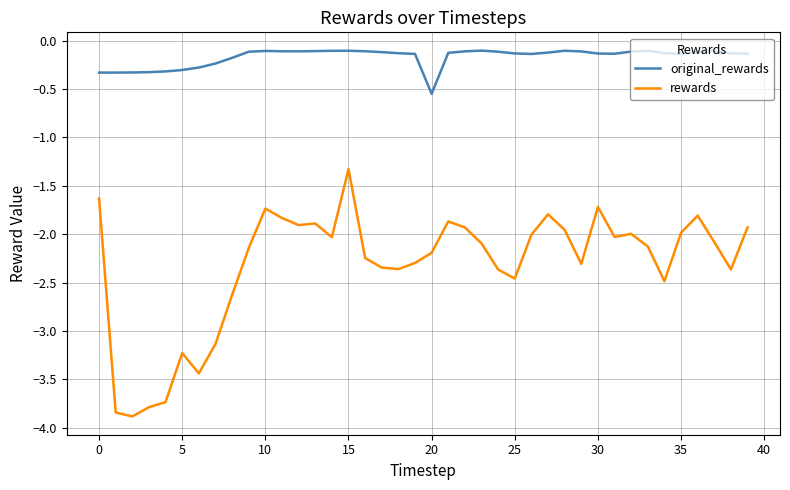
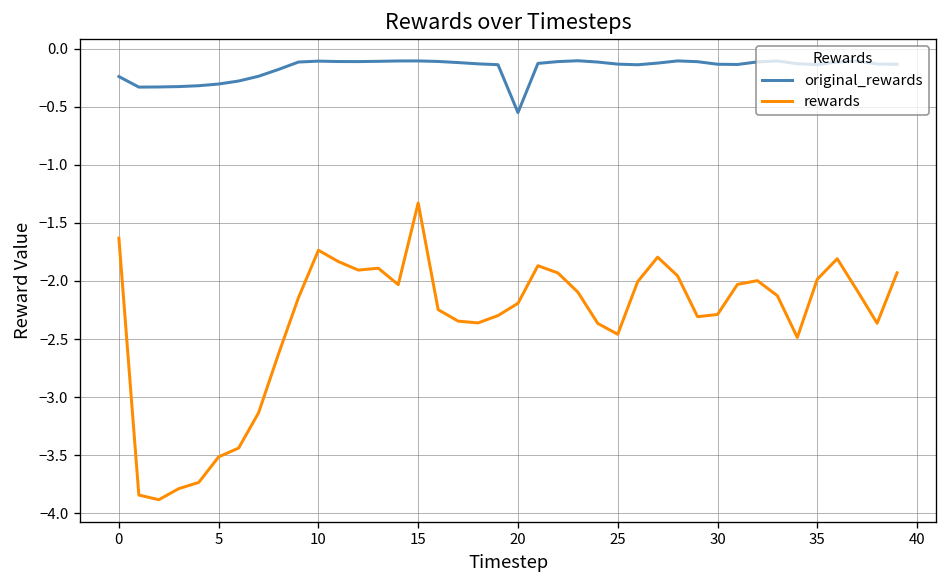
original_rewards, 0: -0.3 -> -0.2
rewards, 5: -3.2 -> -3.5
rewards, 30: -1.7 -> -2.3
